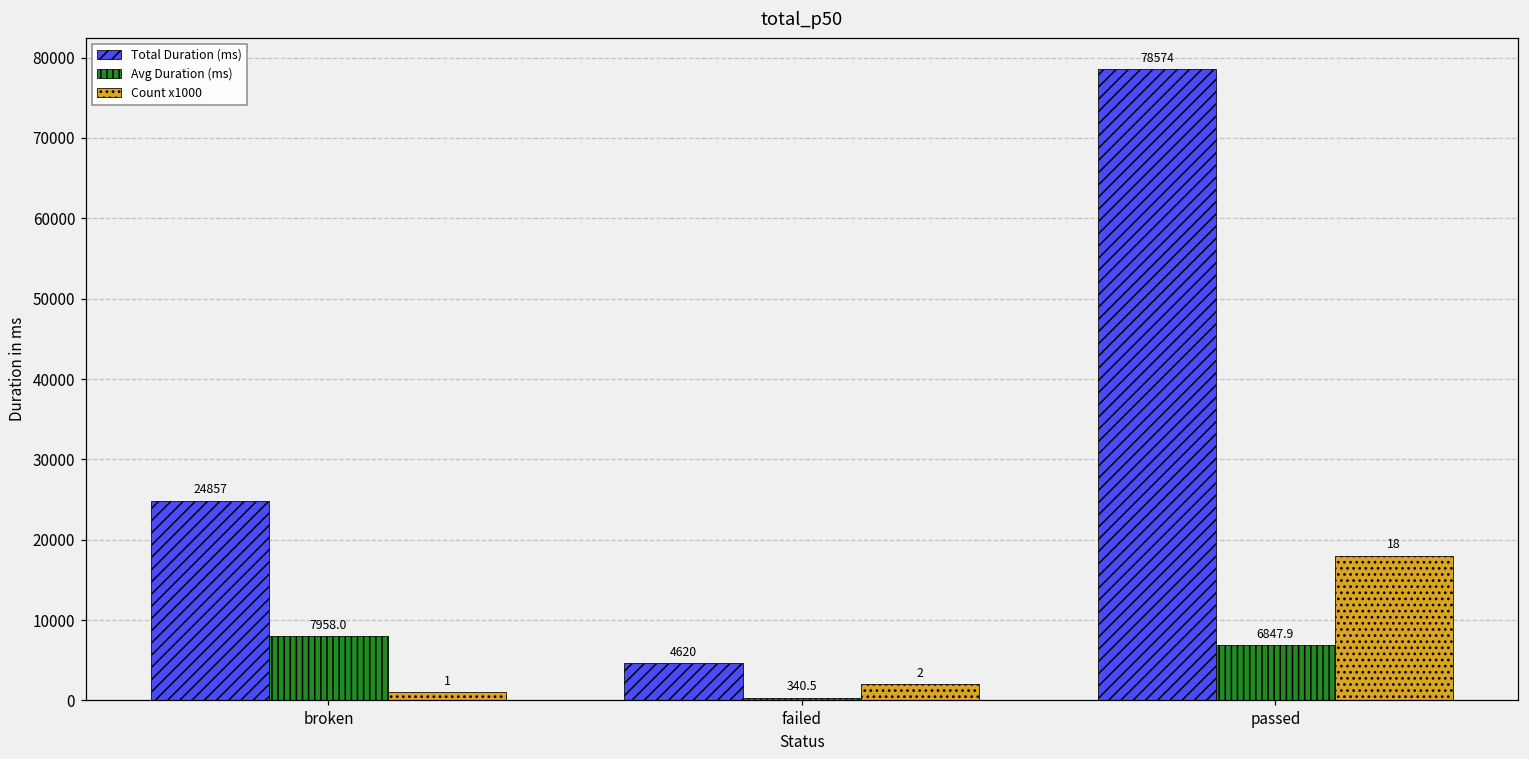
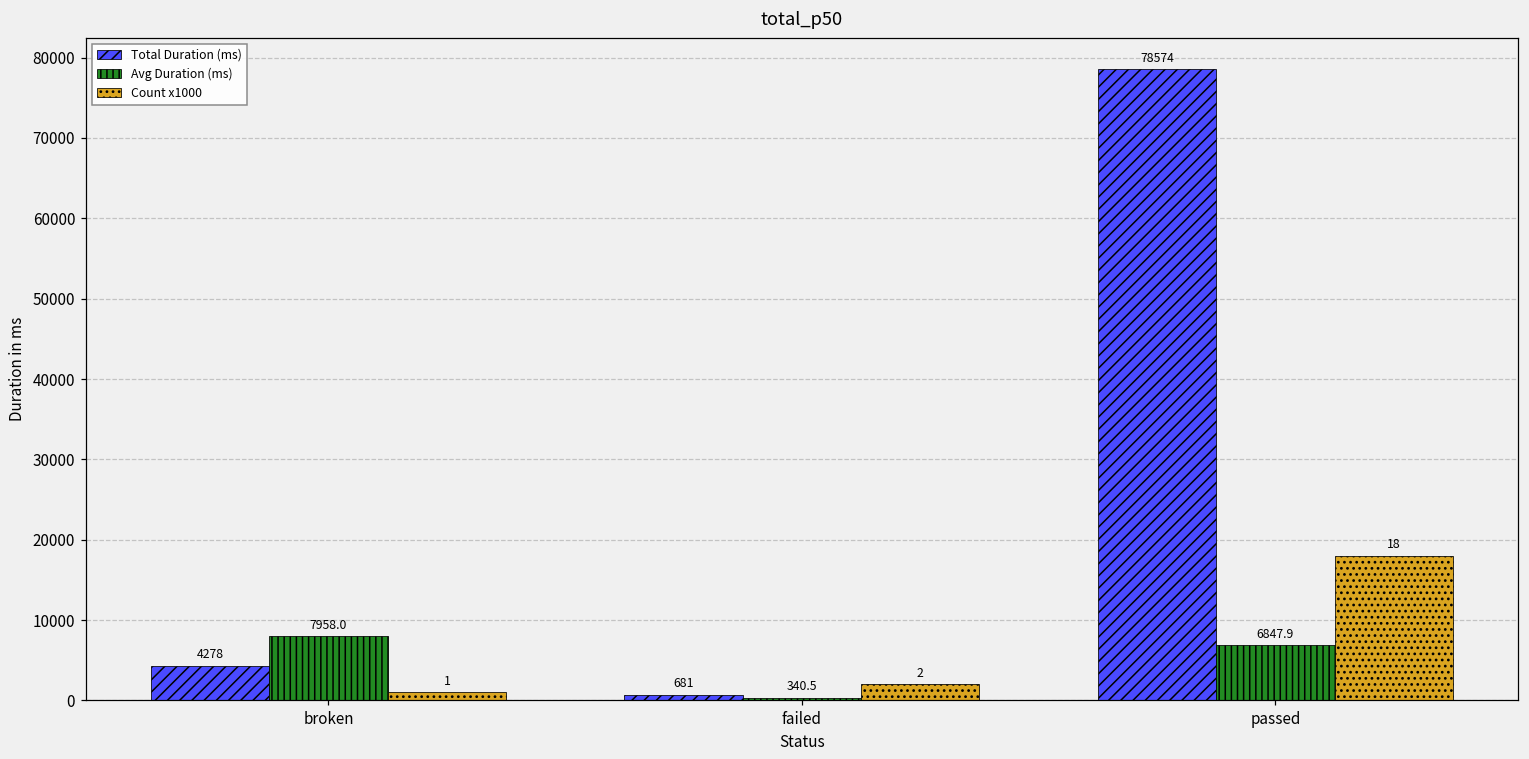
Total Duration (ms), broken: 24857 -> 4278
Total Duration (ms), failed: 4620 -> 681
